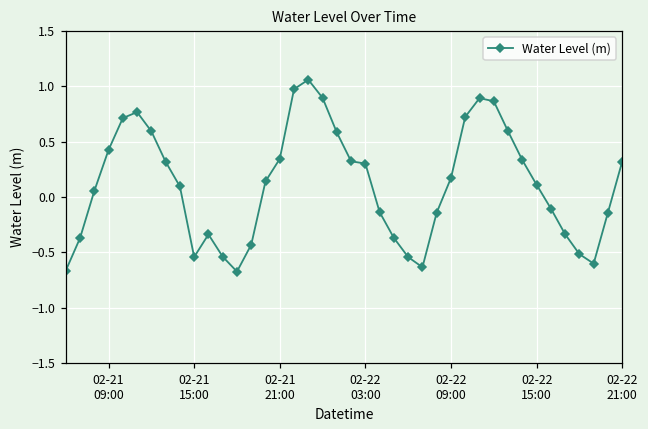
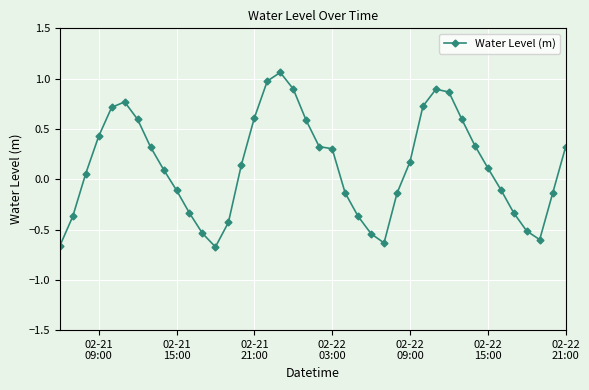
02-21 15:00: -0.54 -> -0.11
02-21 21:00: 0.35 -> 0.61
